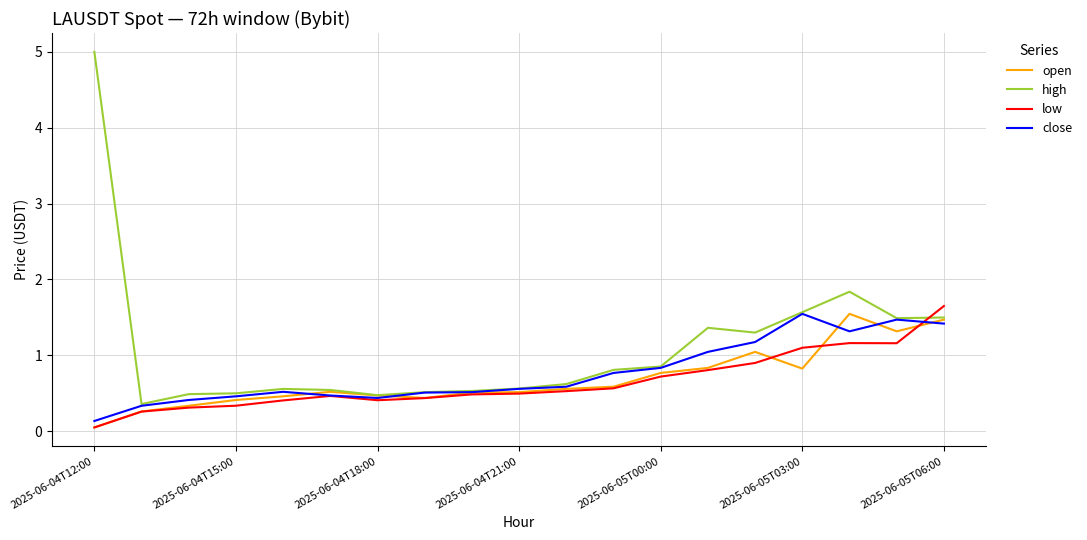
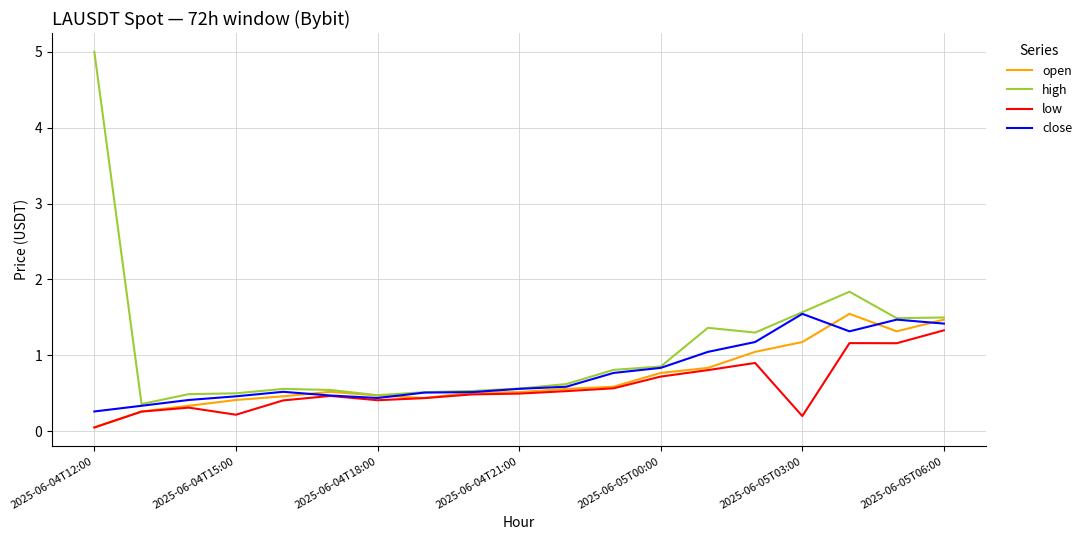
close, 2025-06-04T12:00: 0.1 -> 0.3
low, 2025-06-04T15:00: 0.3 -> 0.2
open, 2025-06-05T03:00: 0.8 -> 1.2
low, 2025-06-05T03:00: 1.1 -> 0.2
low, 2025-06-05T06:00: 1.7 -> 1.3
